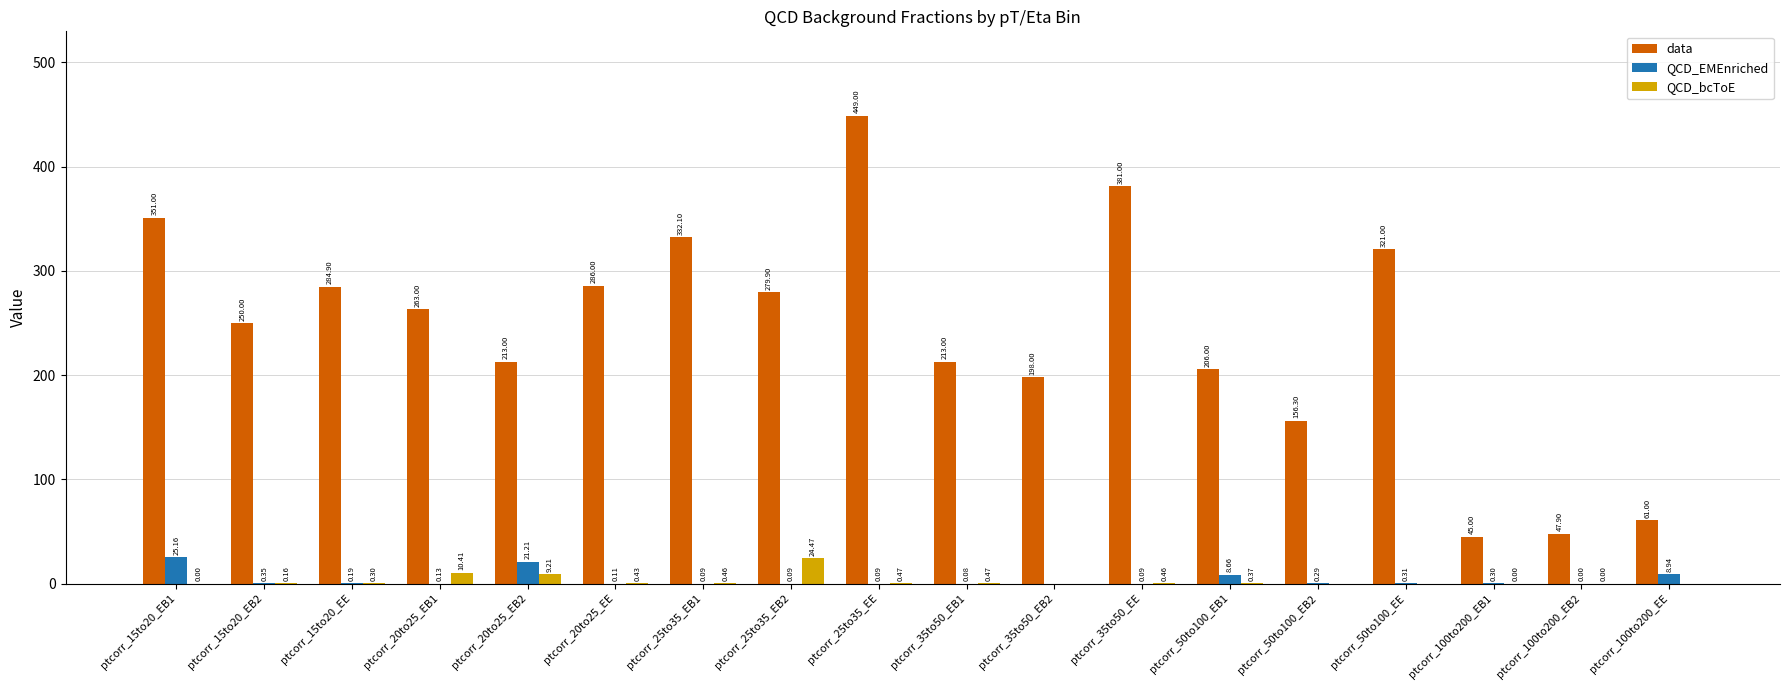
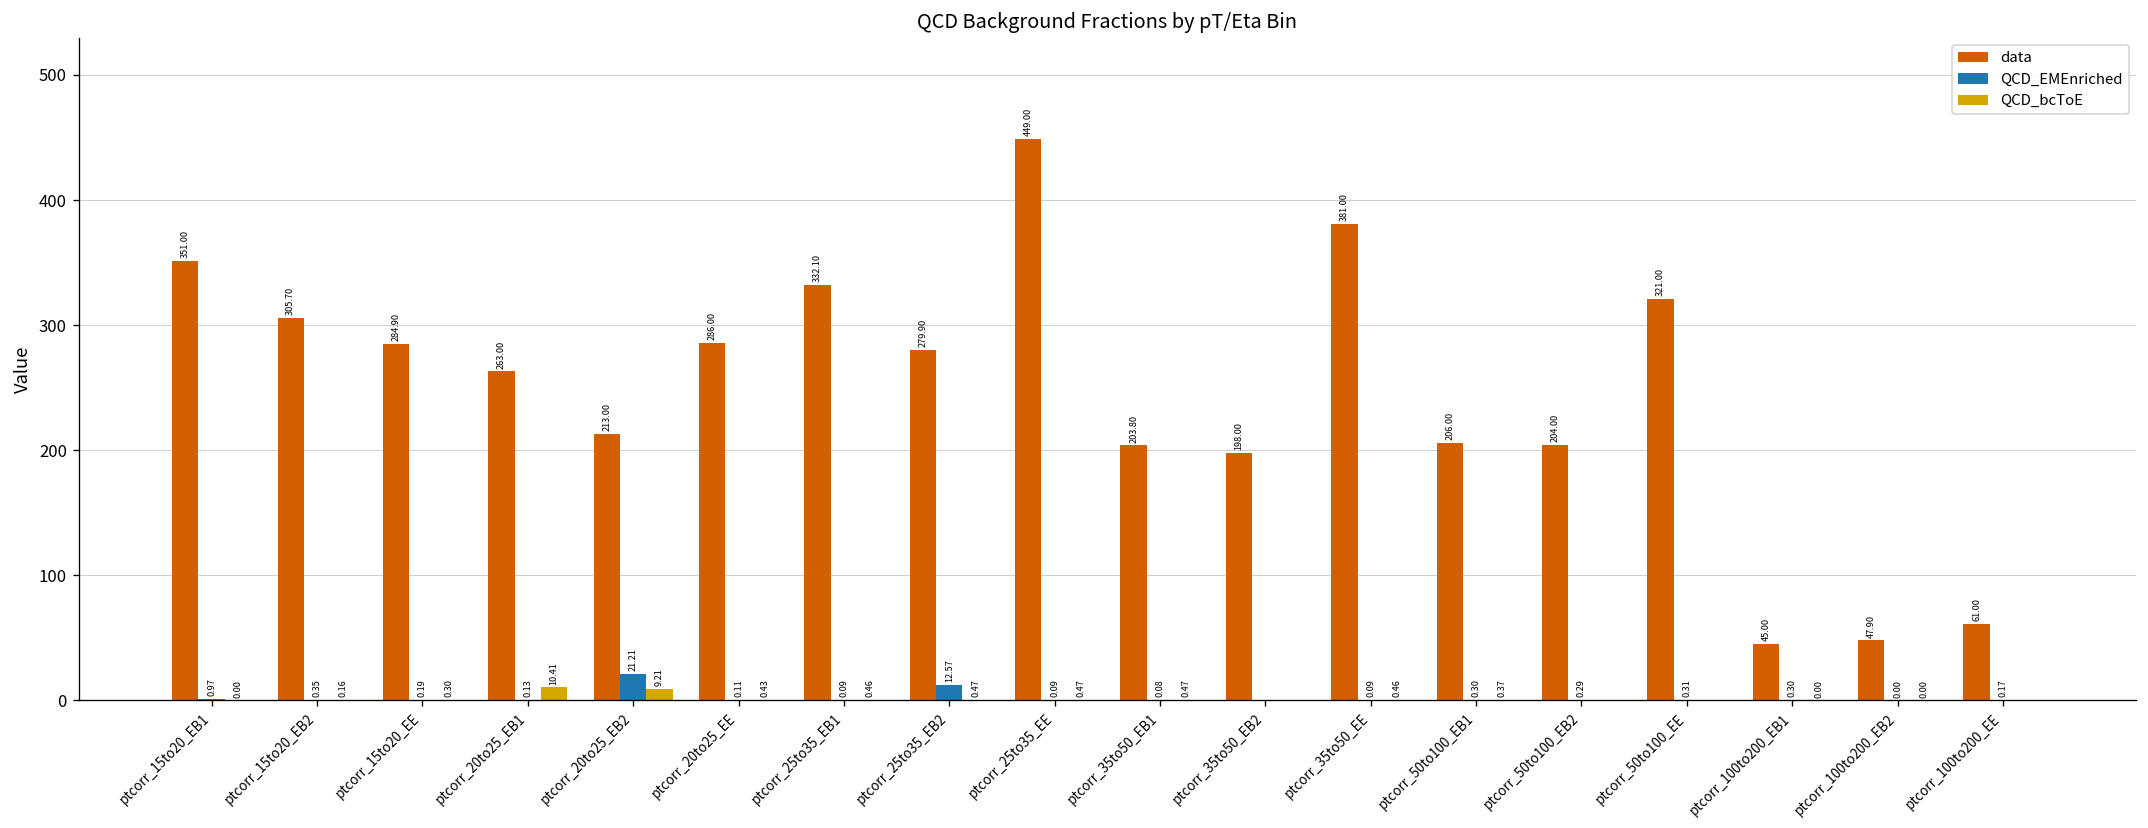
QCD_EMEnriched, ptcorr_15to20_EB1: 25.16 -> 0.97
data, ptcorr_15to20_EB2: 250.00 -> 305.70
QCD_EMEnriched, ptcorr_25to35_EB2: 0.09 -> 12.57
QCD_bcToE, ptcorr_25to35_EB2: 24.47 -> 0.47
data, ptcorr_35to50_EB1: 213.00 -> 203.80
QCD_EMEnriched, ptcorr_50to100_EB1: 8.66 -> 0.30
data, ptcorr_50to100_EB2: 156.30 -> 204.00
QCD_EMEnriched, ptcorr_100to200_EE: 8.94 -> 0.17
